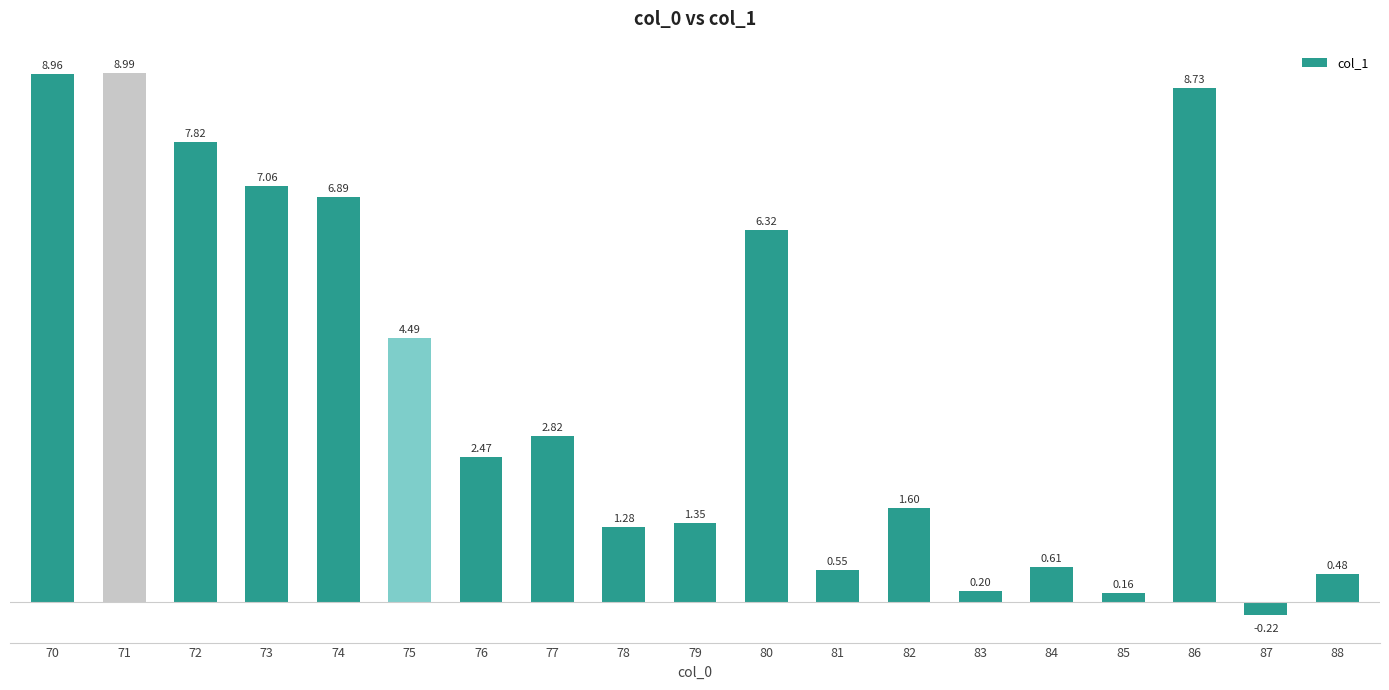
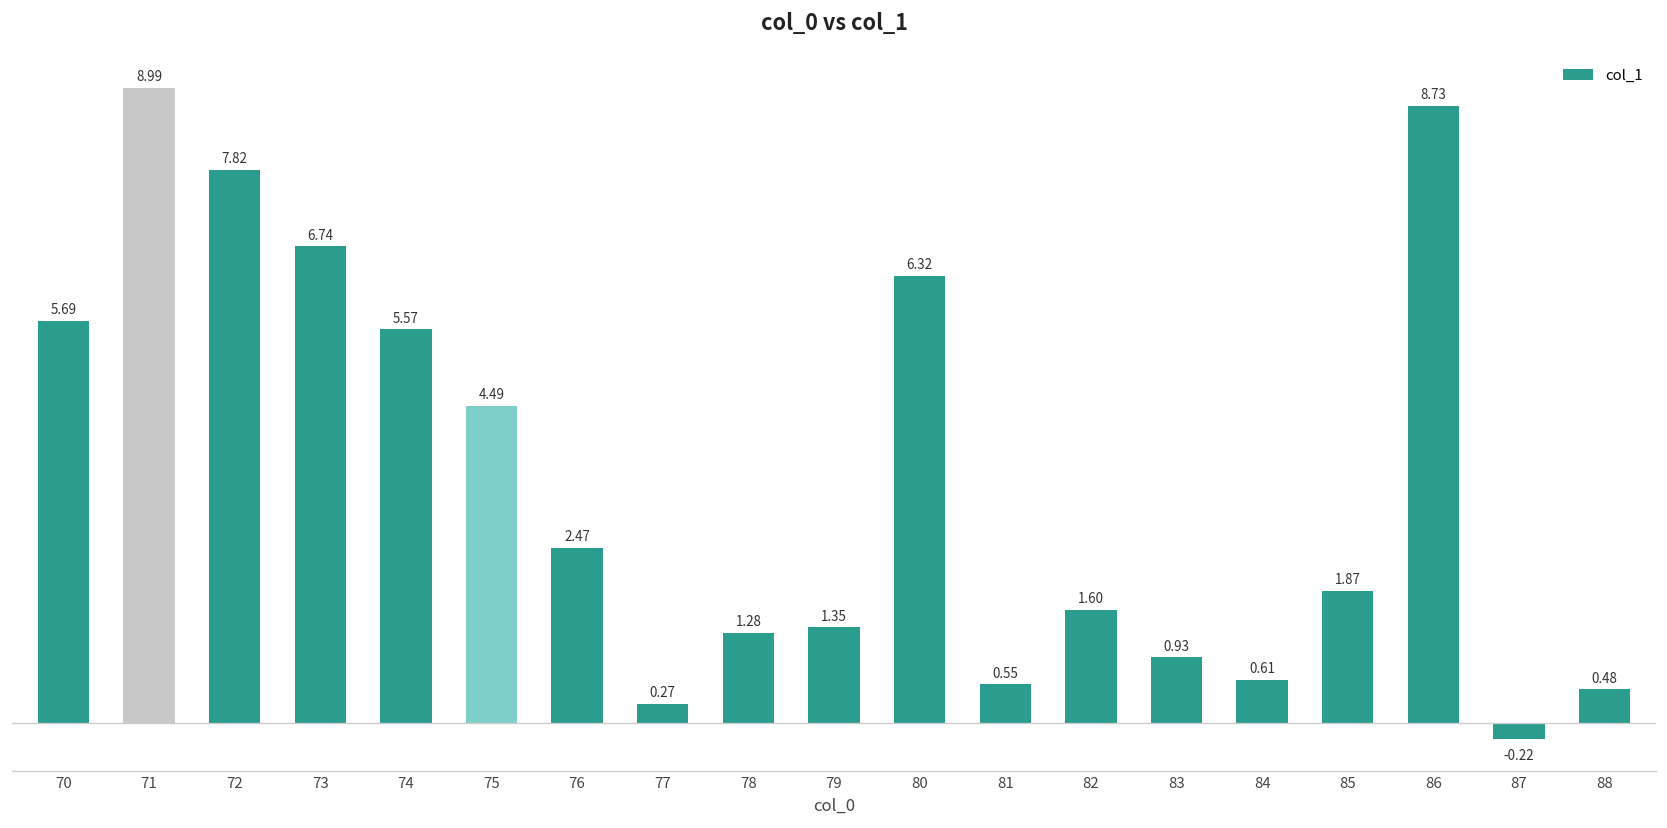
70: 8.96 -> 5.69
73: 7.06 -> 6.74
74: 6.89 -> 5.57
77: 2.82 -> 0.27
83: 0.20 -> 0.93
85: 0.16 -> 1.87
